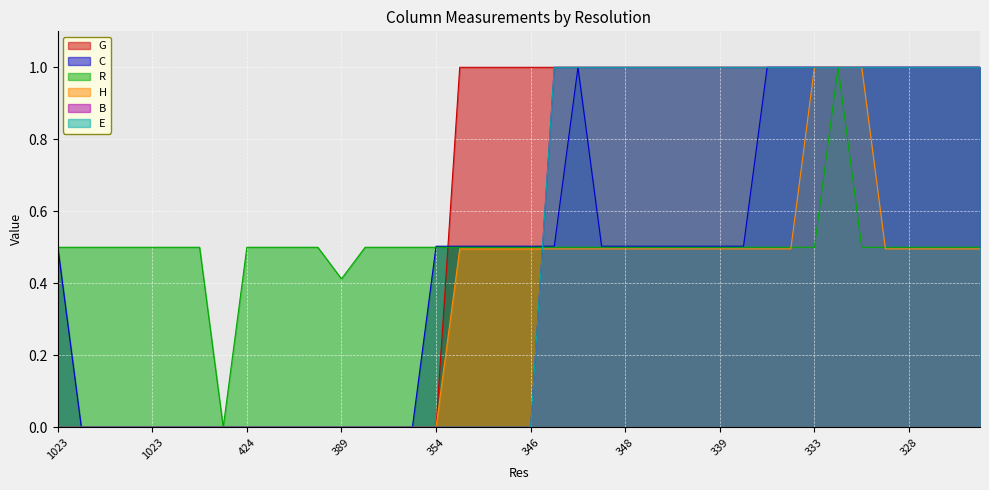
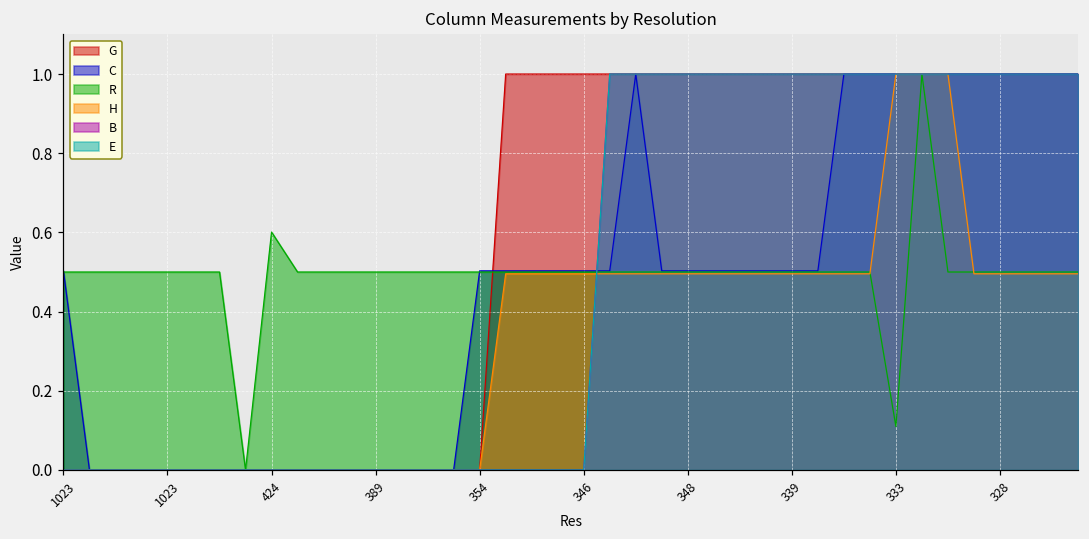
R, 424: 0.50 -> 0.60
R, 389: 0.41 -> 0.50
R, 333: 0.50 -> 0.11
